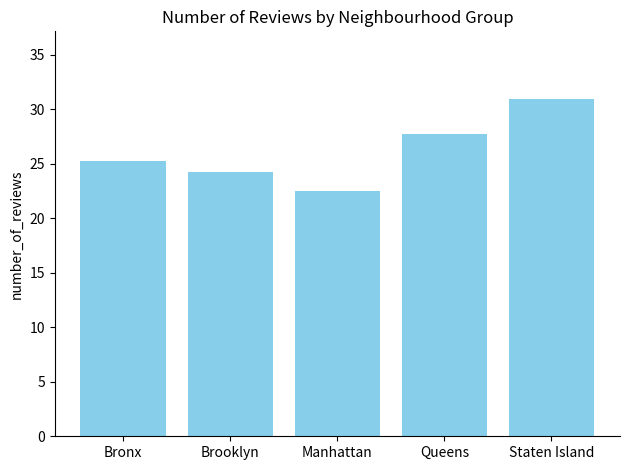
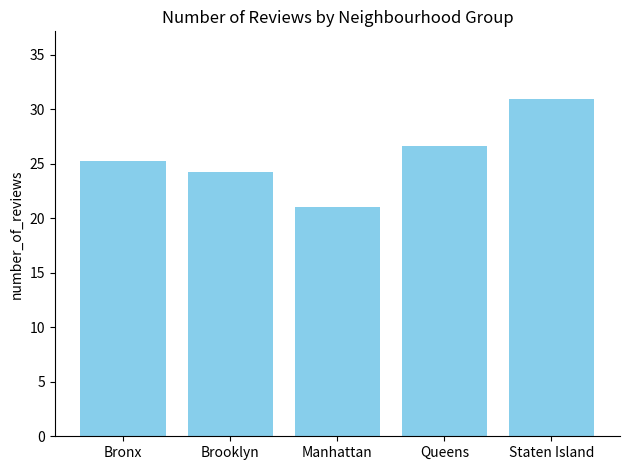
Manhattan: 22.5 -> 21.0
Queens: 27.7 -> 26.6
